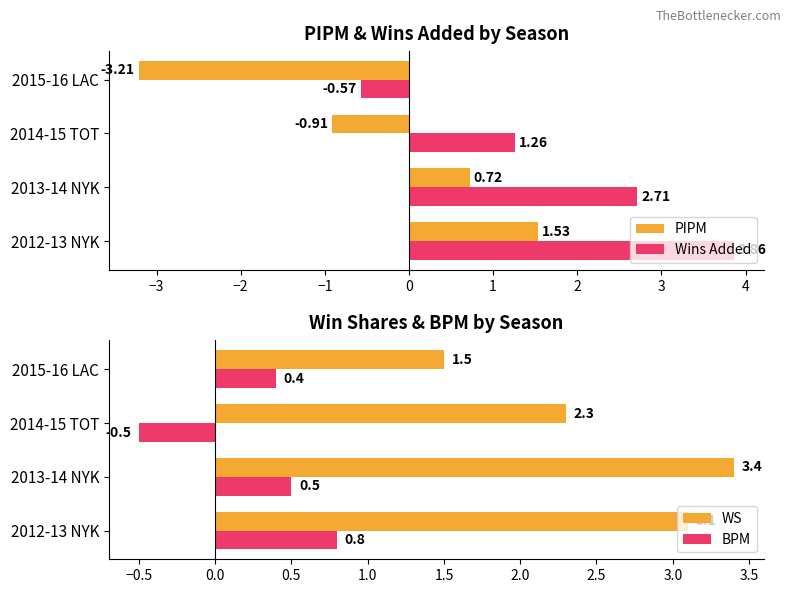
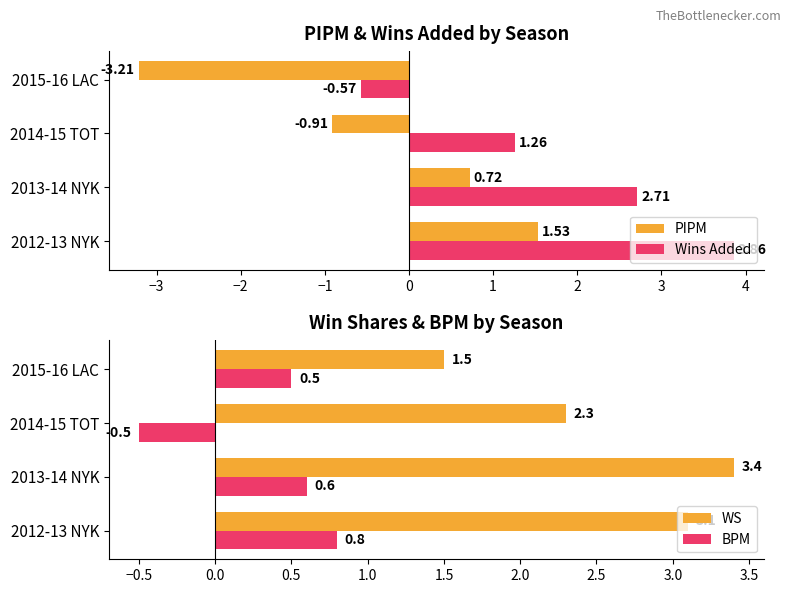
Win Shares & BPM by Season, BPM, 2015-16 LAC: 0.4 -> 0.5
Win Shares & BPM by Season, BPM, 2013-14 NYK: 0.5 -> 0.6
